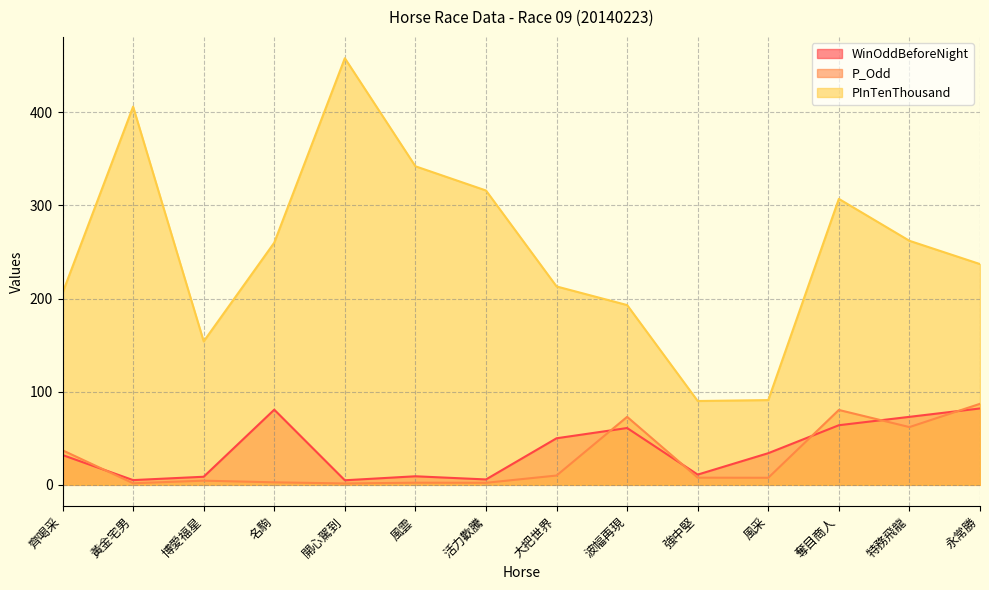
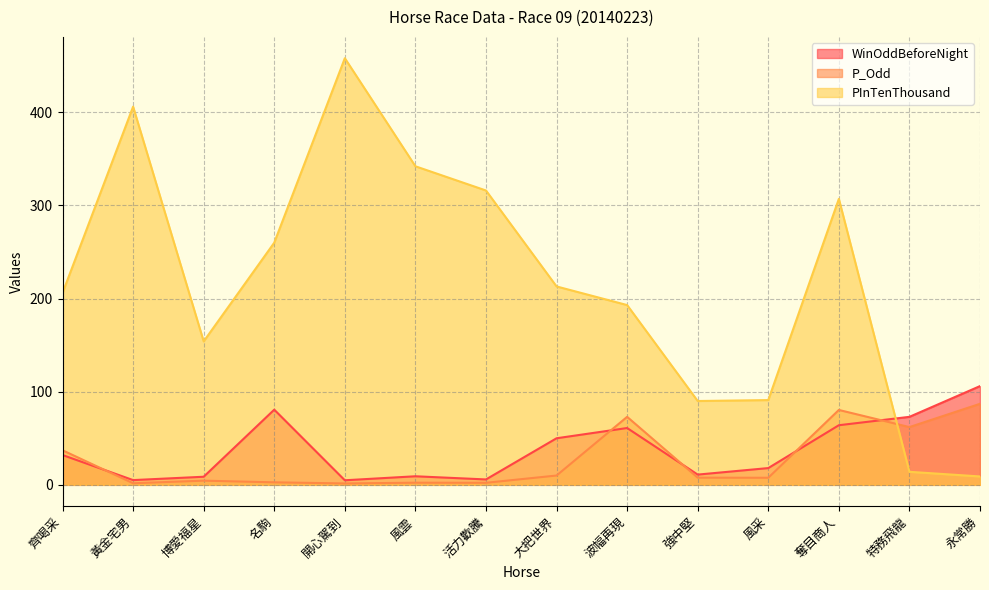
WinOddBeforeNight, 風采: 30 -> 20
PInTenThousand, 特務飛龍: 260 -> 10
WinOddBeforeNight, 永常勝: 80 -> 110
PInTenThousand, 永常勝: 240 -> 10
